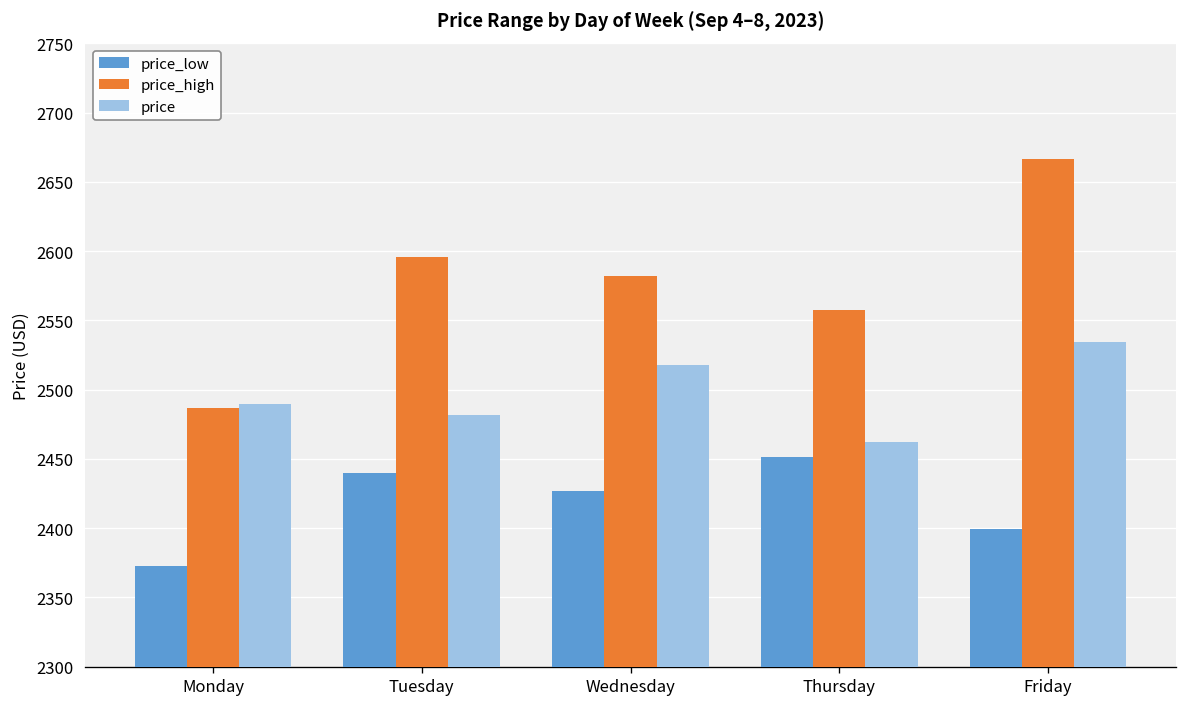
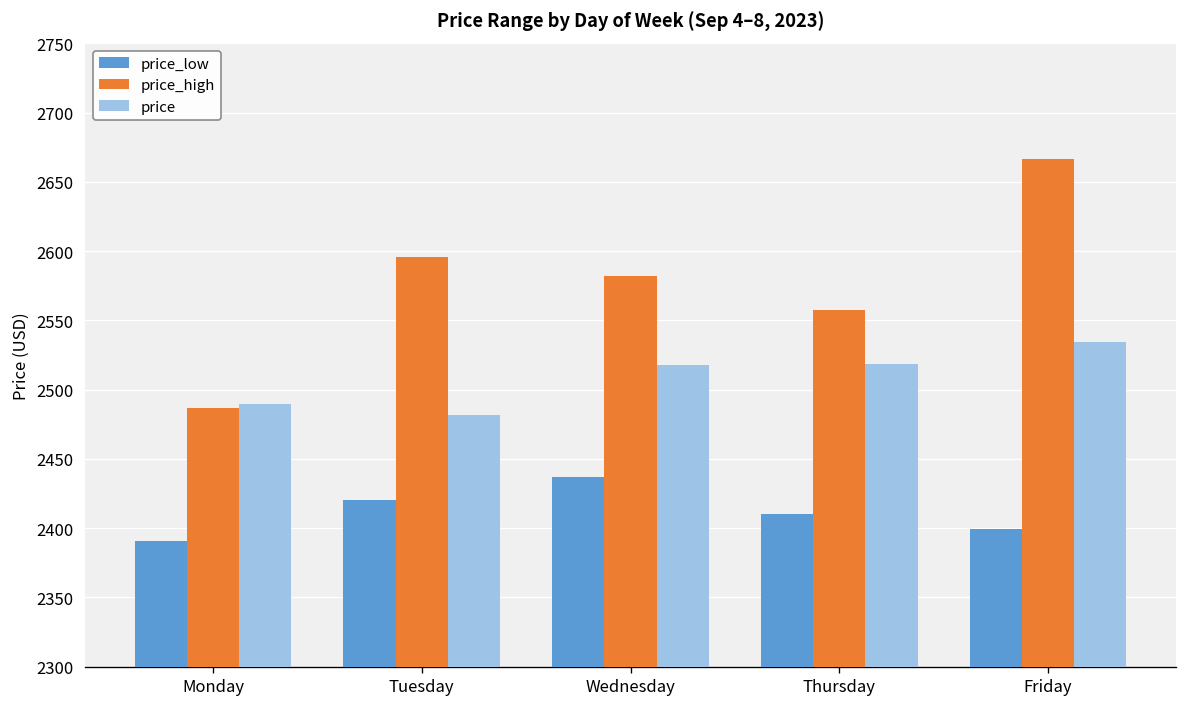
price_low, Monday: 2373 -> 2391
price_low, Tuesday: 2440 -> 2420
price_low, Wednesday: 2427 -> 2437
price_low, Thursday: 2452 -> 2410
price, Thursday: 2462 -> 2519
